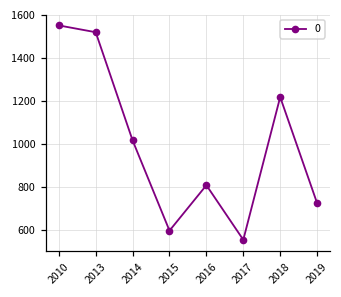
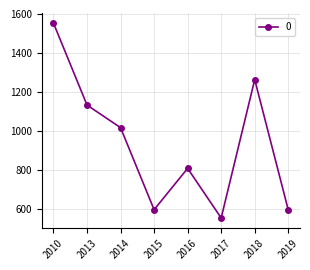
2013: 1520 -> 1130
2018: 1220 -> 1260
2019: 730 -> 600
